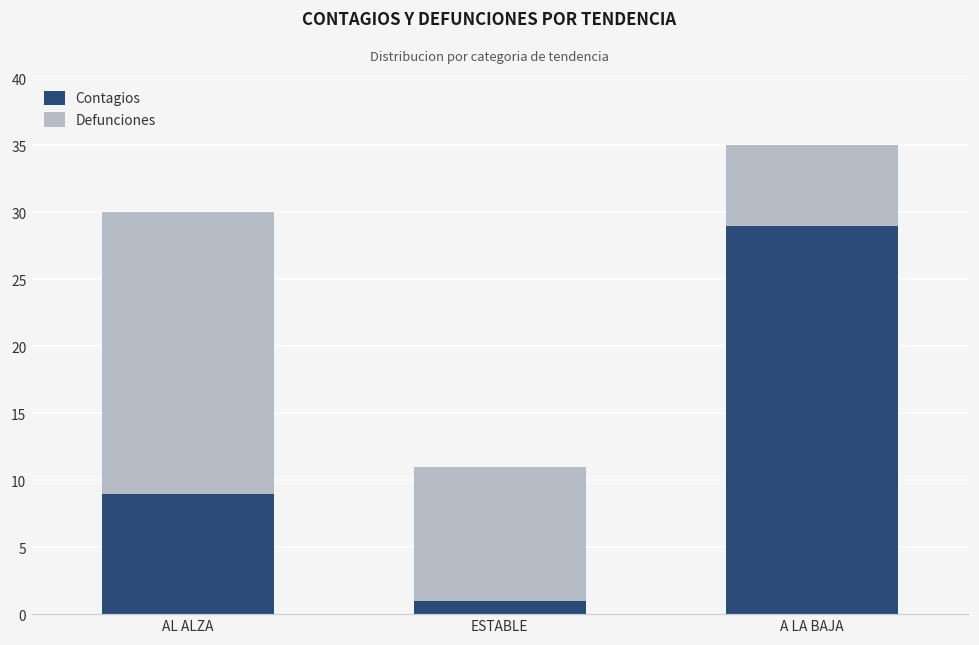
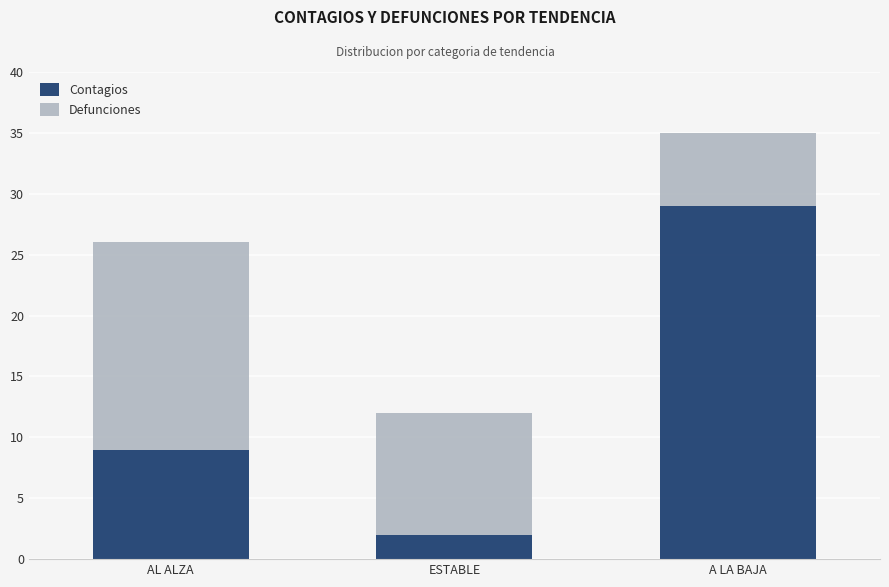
Defunciones, AL ALZA: 21 -> 17
Contagios, ESTABLE: 1 -> 2
